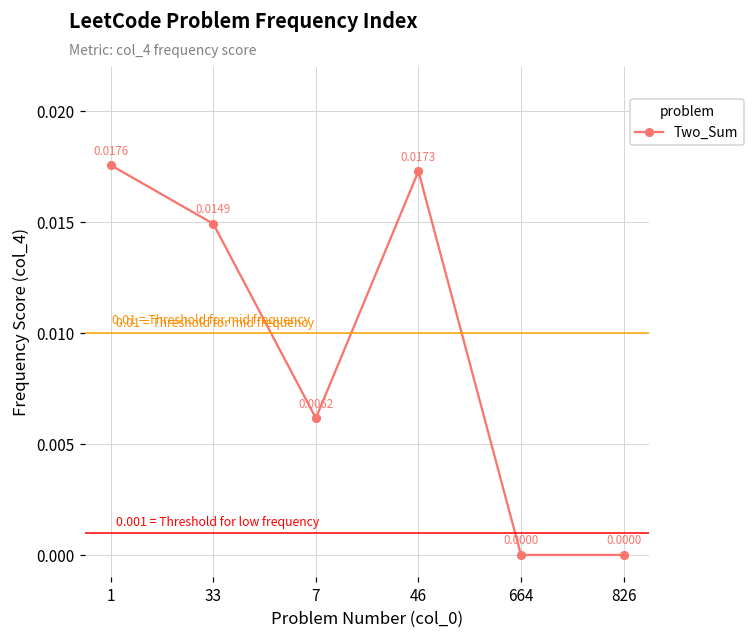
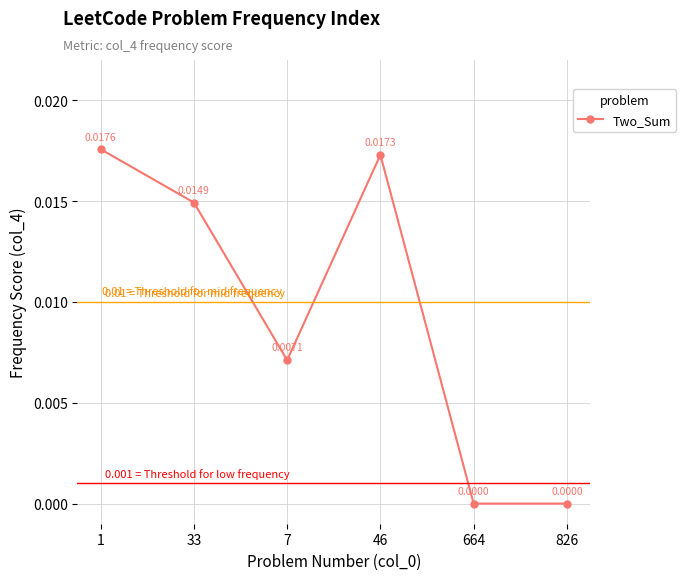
7: 0.0062 -> 0.0071
